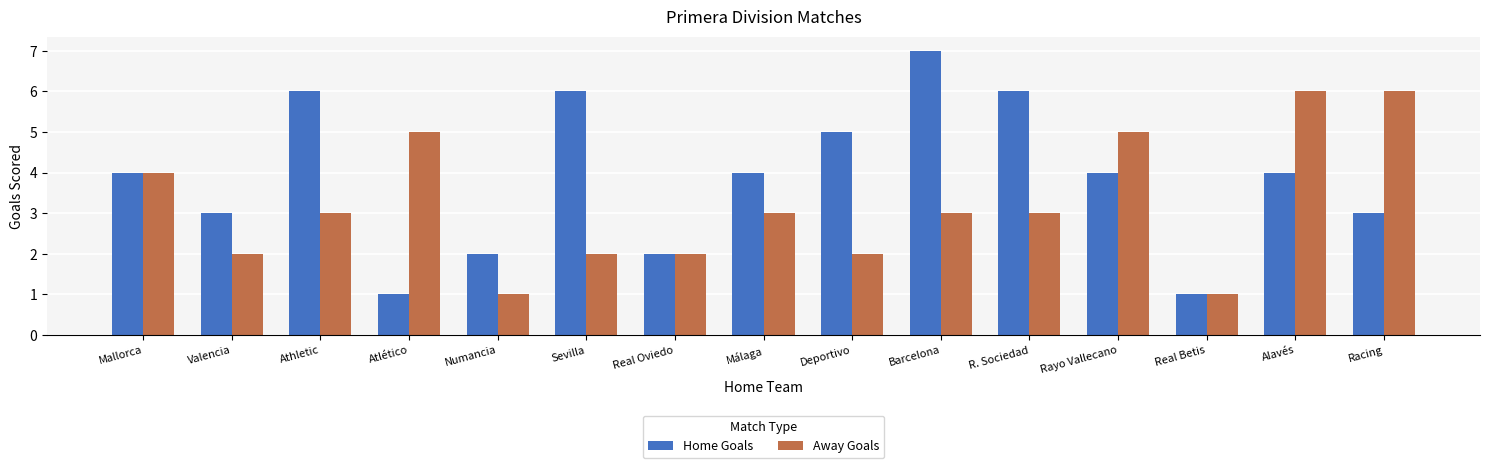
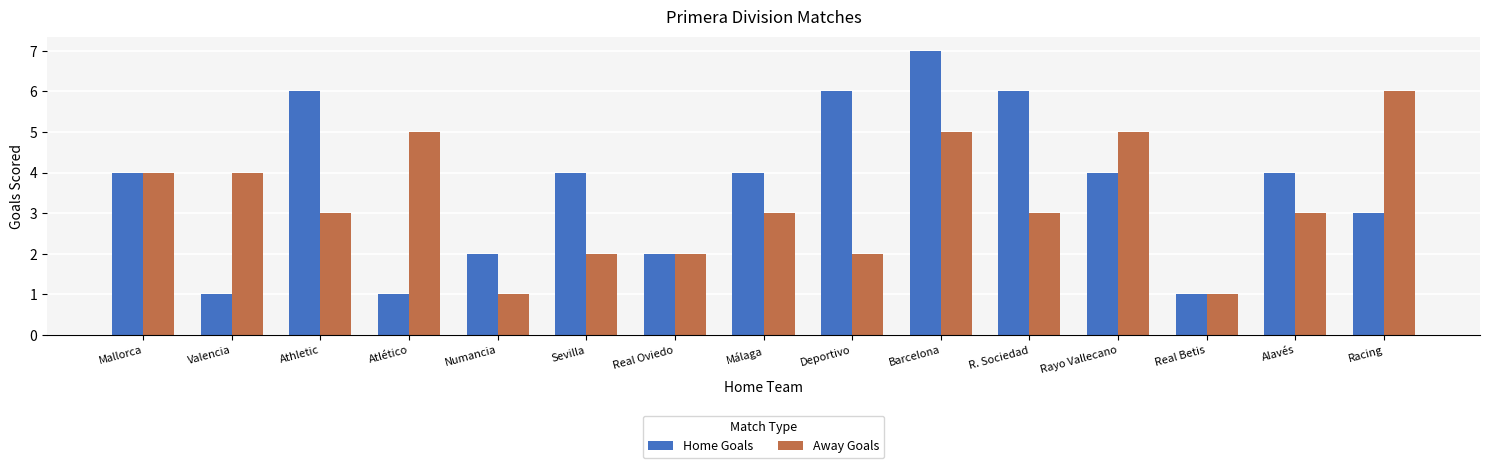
Home Goals, Valencia: 3 -> 1
Away Goals, Valencia: 2 -> 4
Home Goals, Sevilla: 6 -> 4
Home Goals, Deportivo: 5 -> 6
Away Goals, Barcelona: 3 -> 5
Away Goals, Alavés: 6 -> 3
